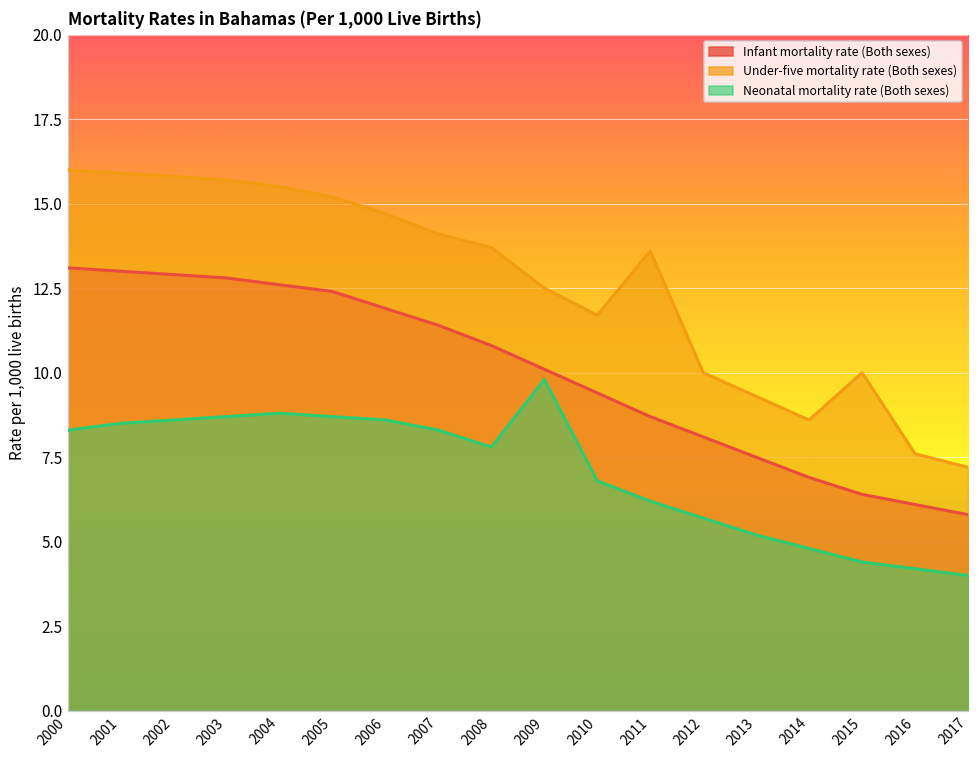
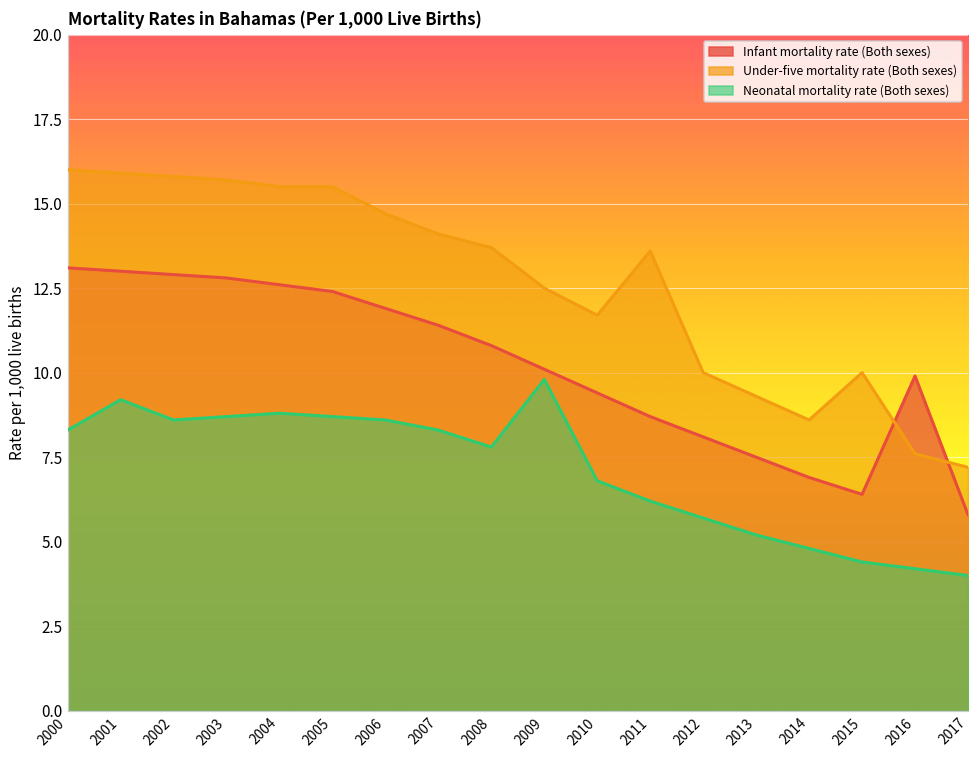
Neonatal mortality rate (Both sexes), 2001: 8.5 -> 9.2
Under-five mortality rate (Both sexes), 2005: 15.2 -> 15.5
Infant mortality rate (Both sexes), 2016: 6.1 -> 9.9
